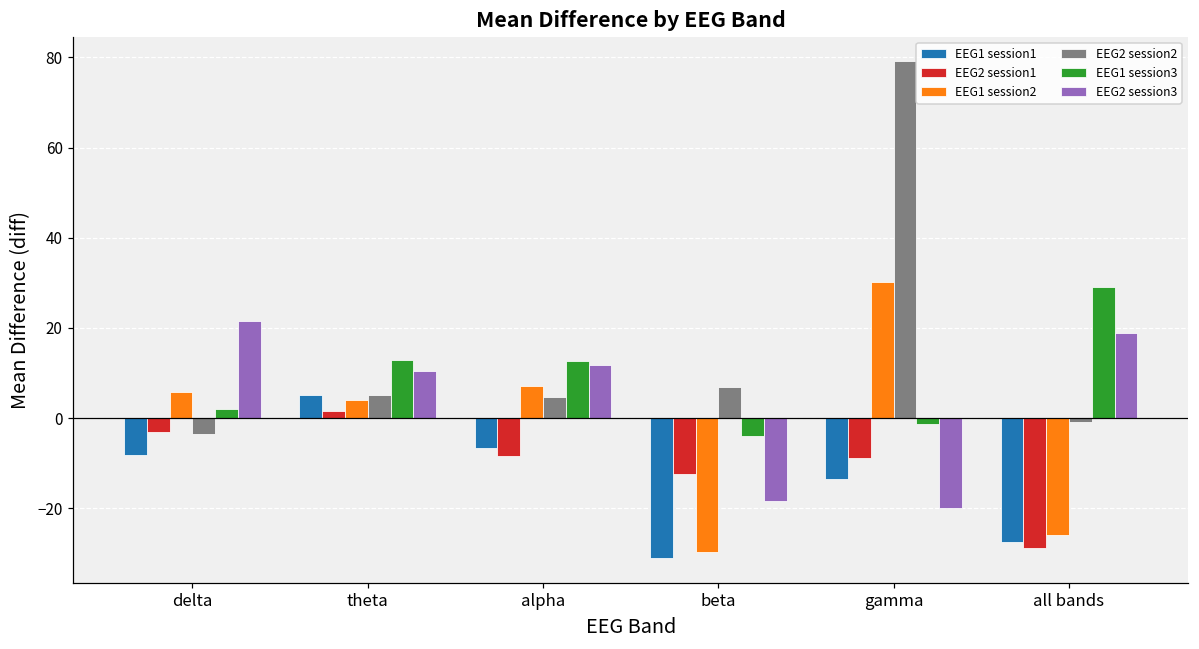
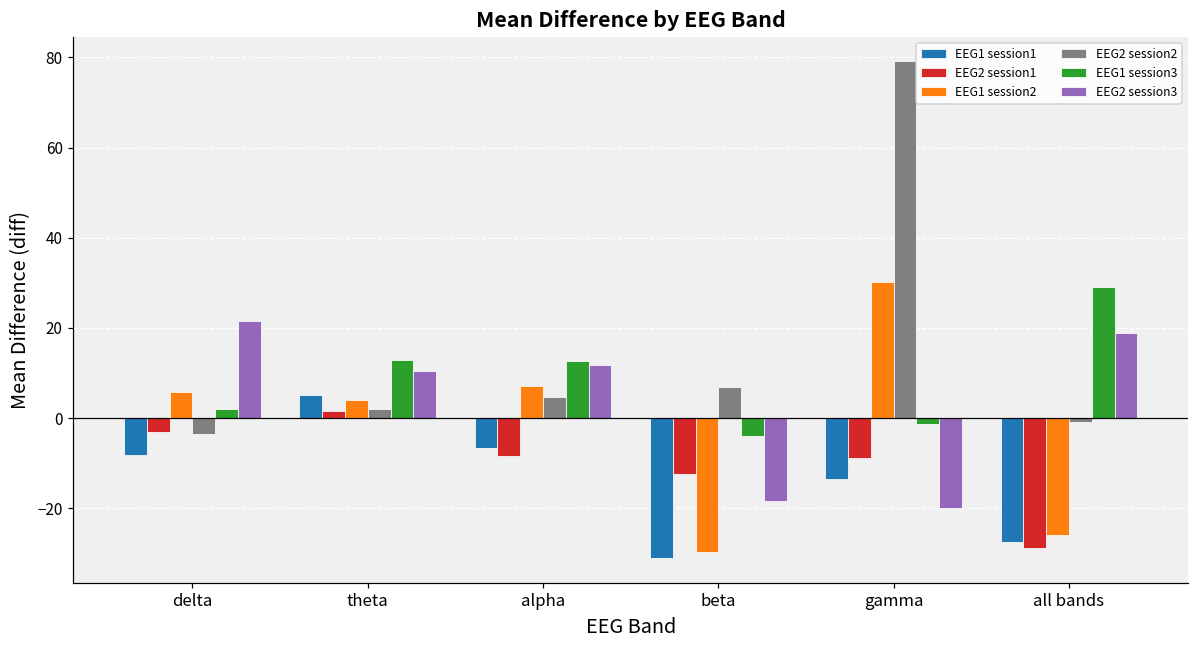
EEG2 session2, theta: 5 -> 2
